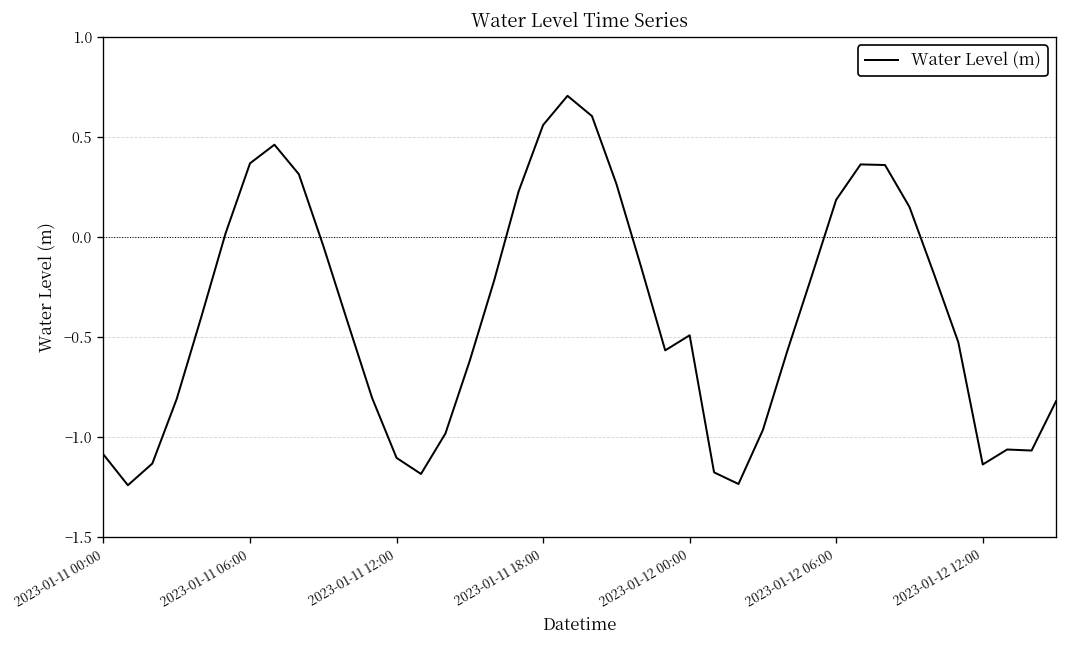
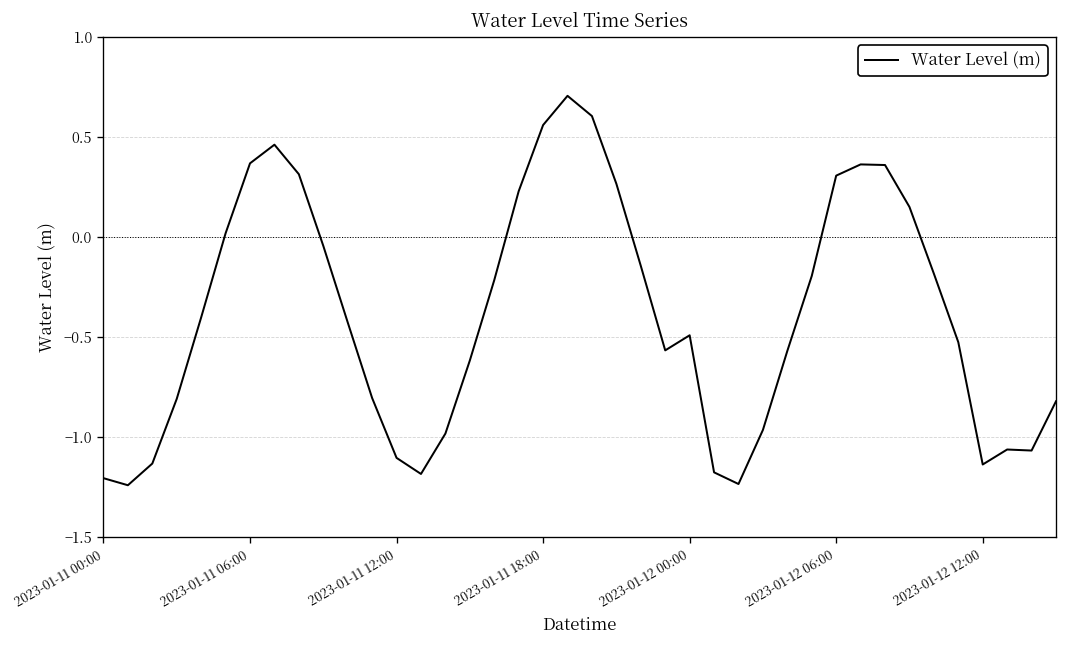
2023-01-11 00:00: -1.09 -> -1.21
2023-01-12 06:00: 0.19 -> 0.31
